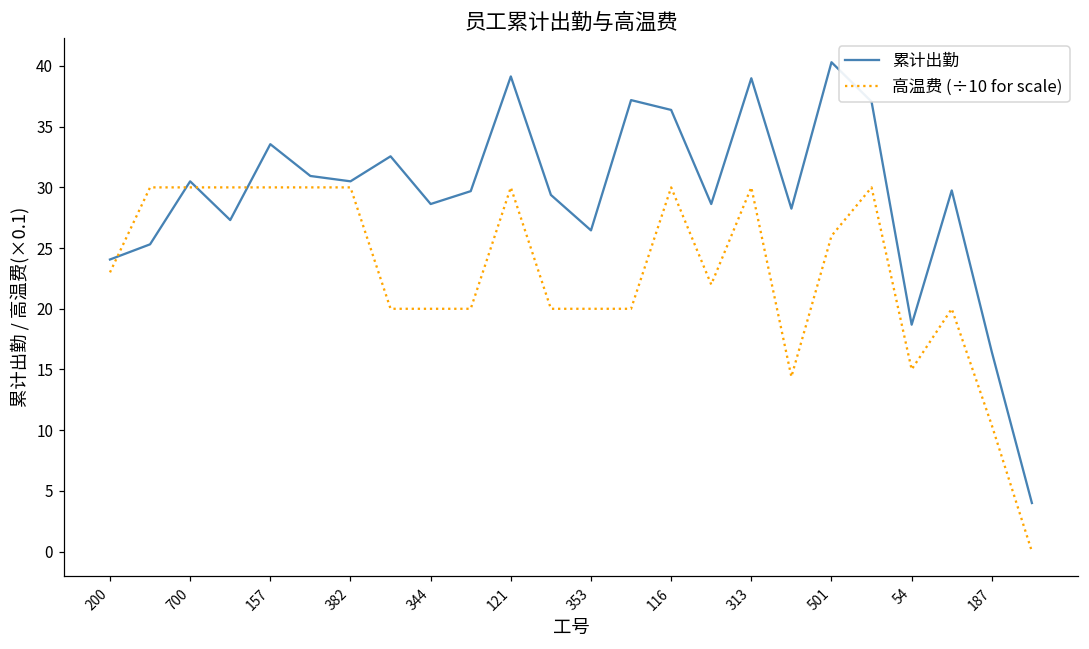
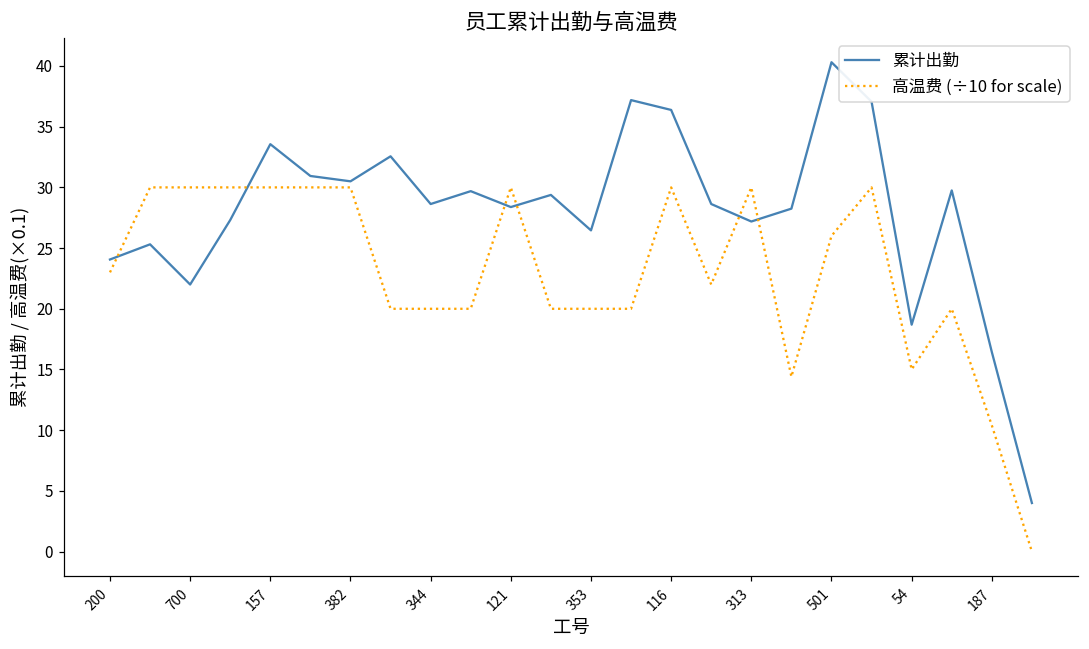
累计出勤, 700: 30.5 -> 22.0
累计出勤, 121: 39.1 -> 28.4
累计出勤, 313: 39.0 -> 27.2
